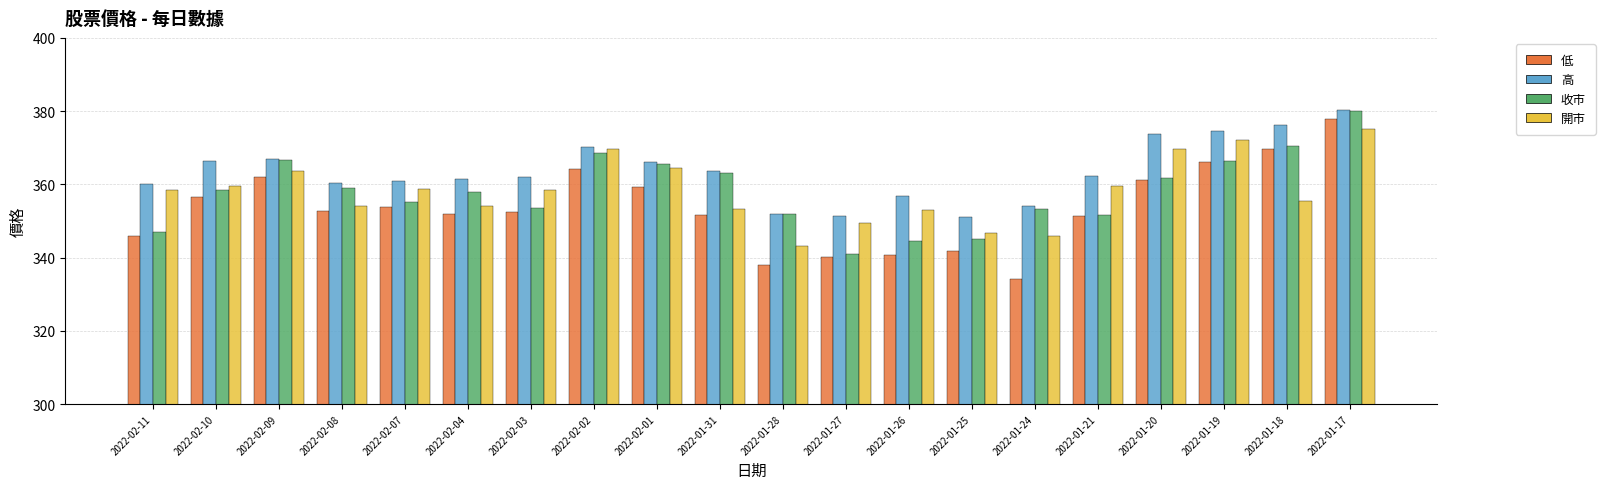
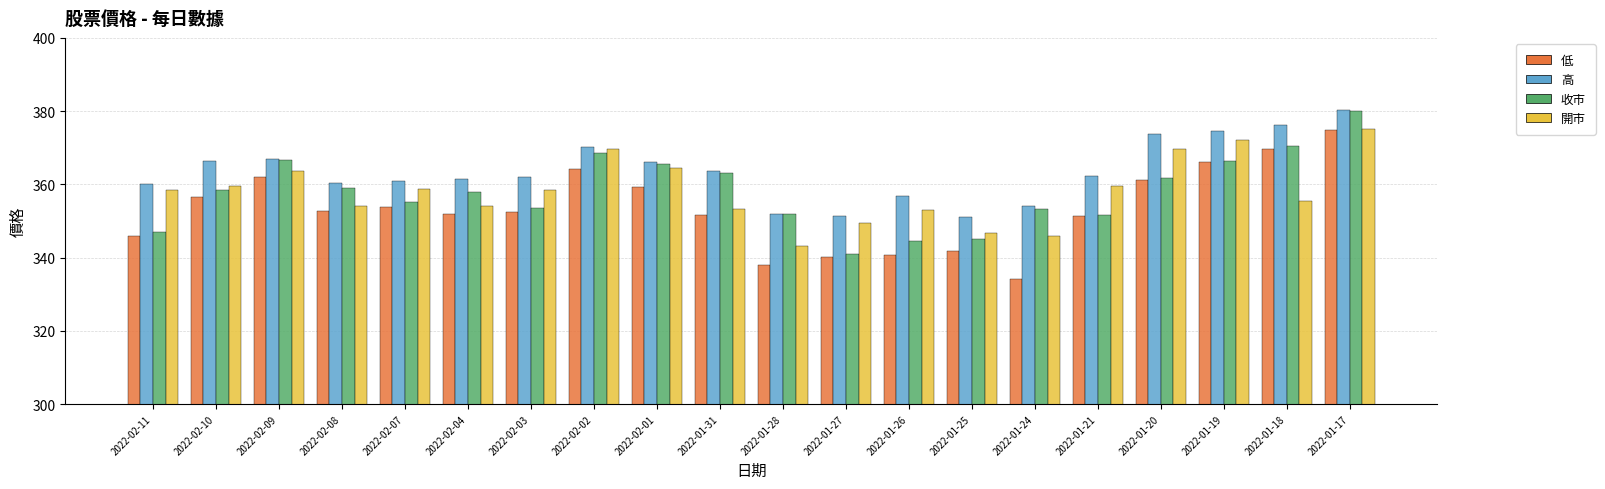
低, 2022-01-17: 378 -> 375
